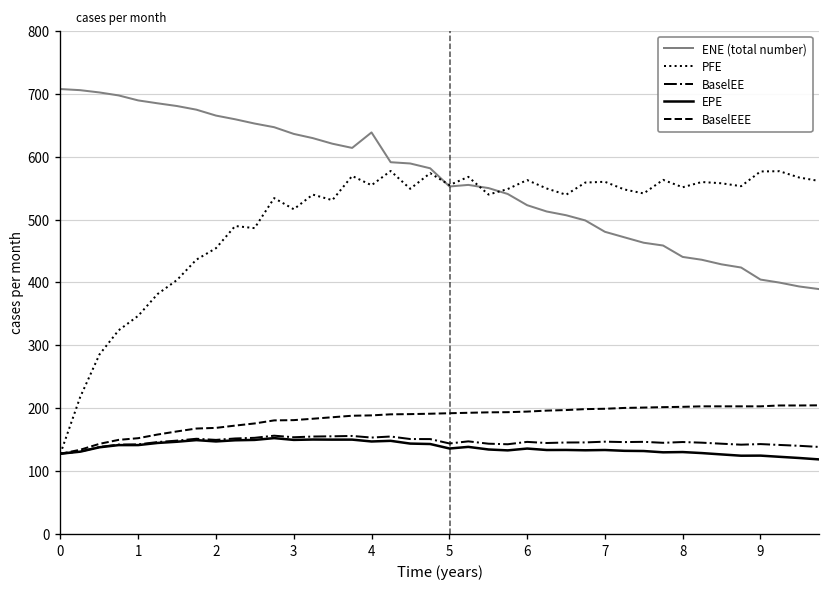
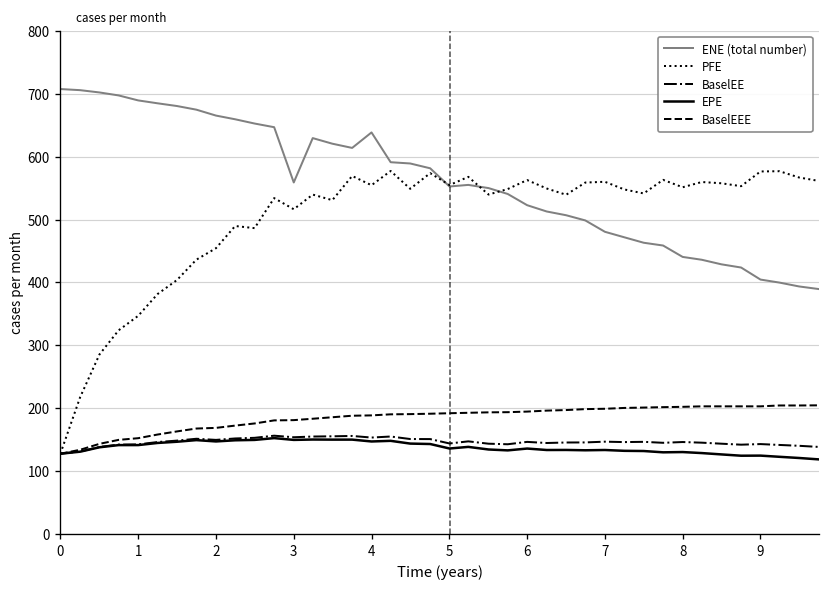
ENE (total number), 3: 640 -> 560
